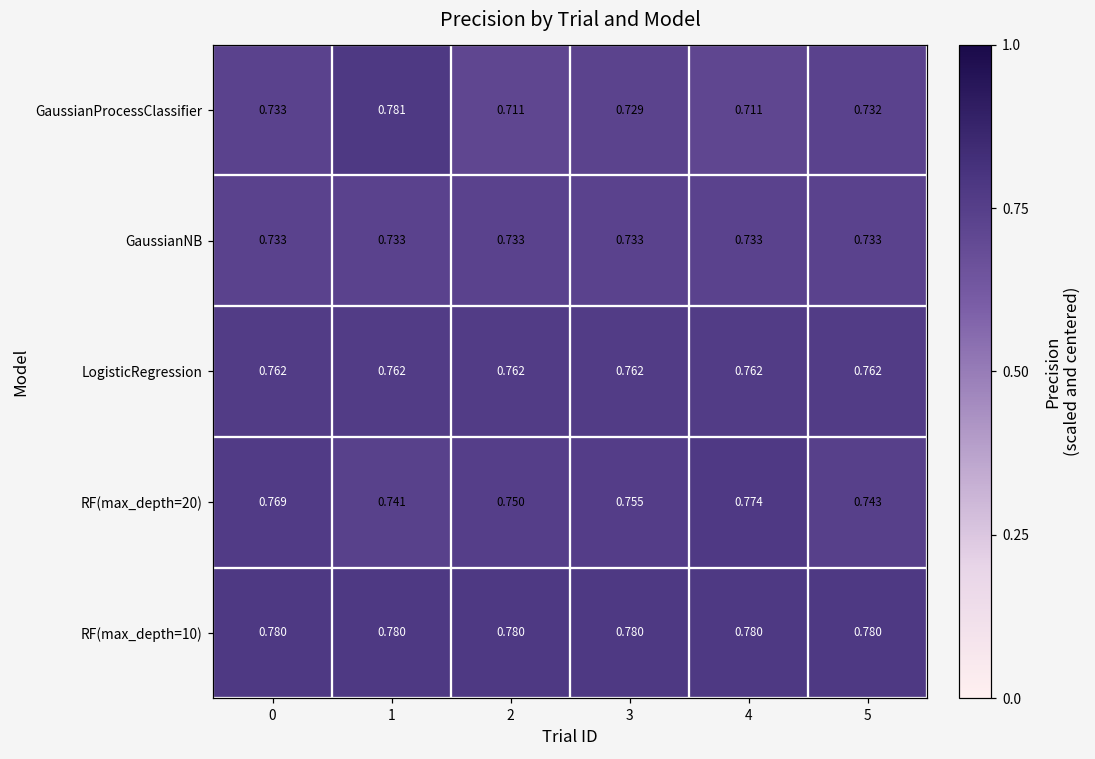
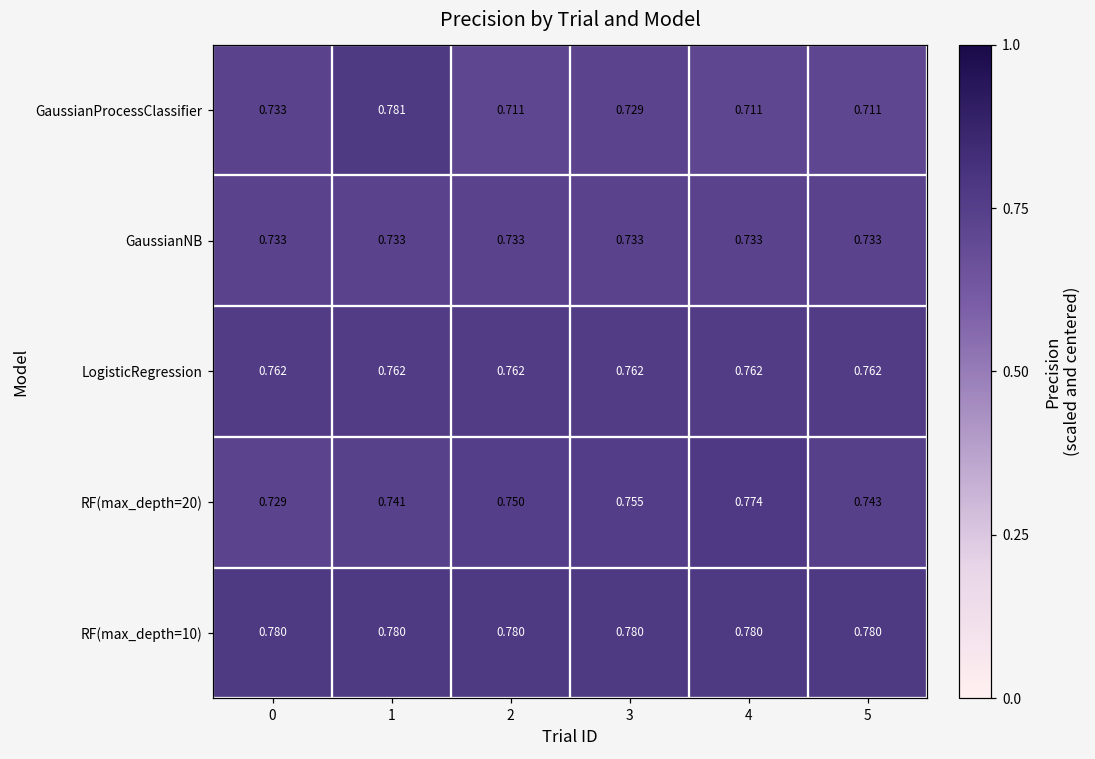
GaussianProcessClassifier, 5: 0.732 -> 0.711
RF(max_depth=20), 0: 0.769 -> 0.729
